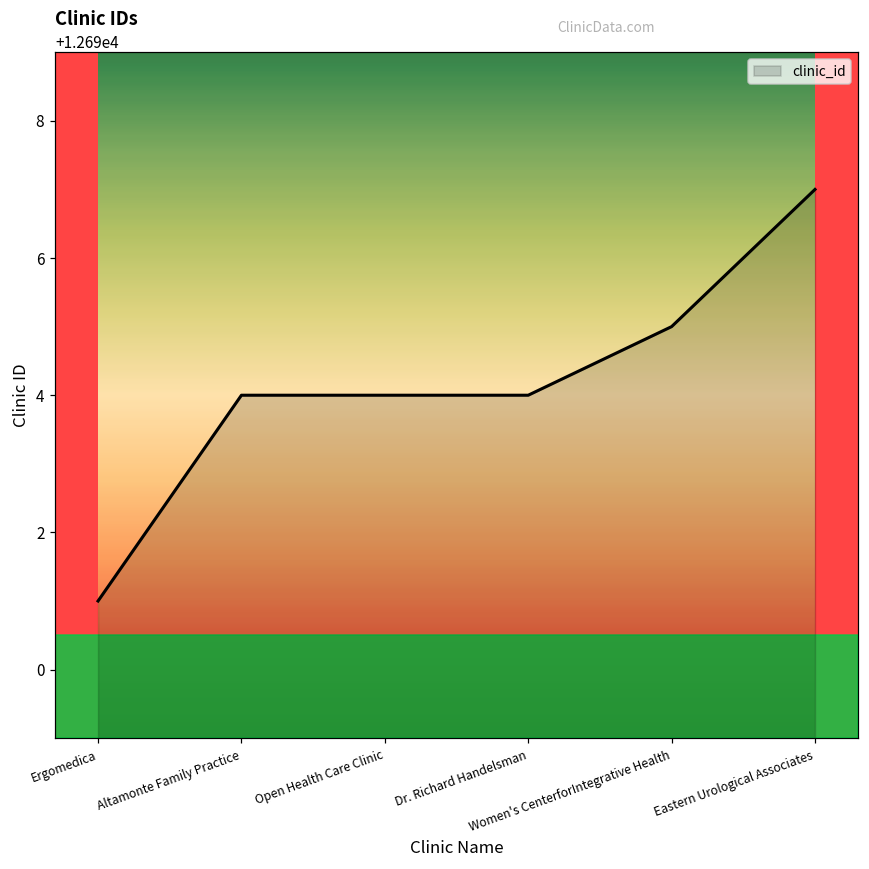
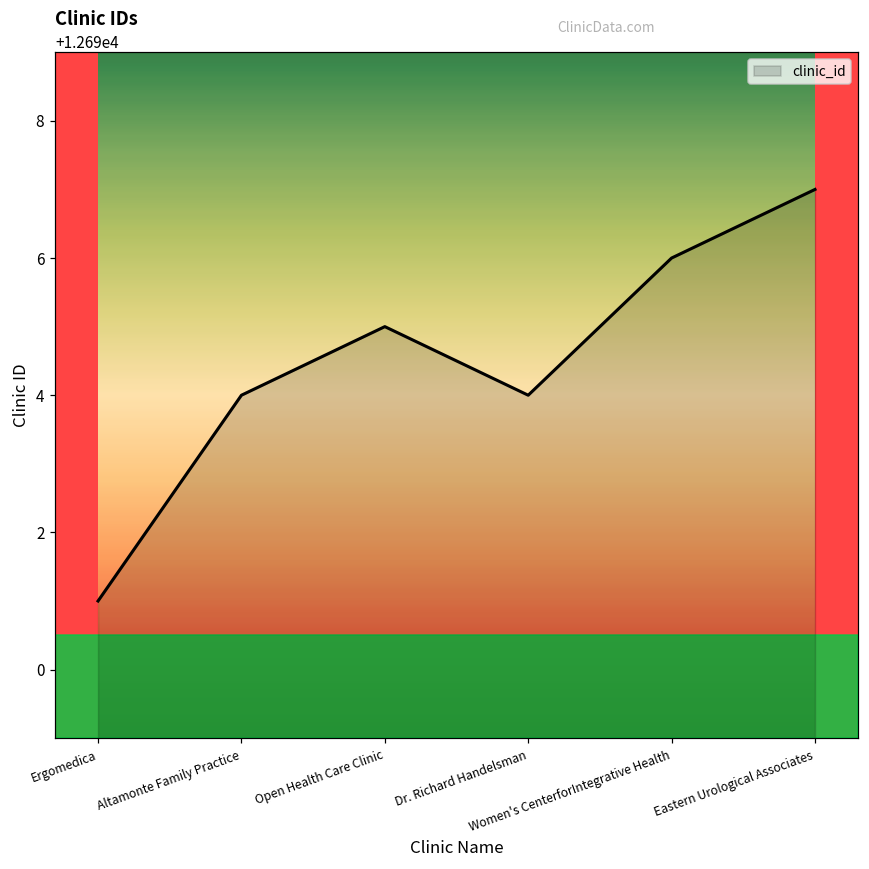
Open Health Care Clinic: 12694 -> 12695
Women's CenterforIntegrative Health: 12695 -> 12696
